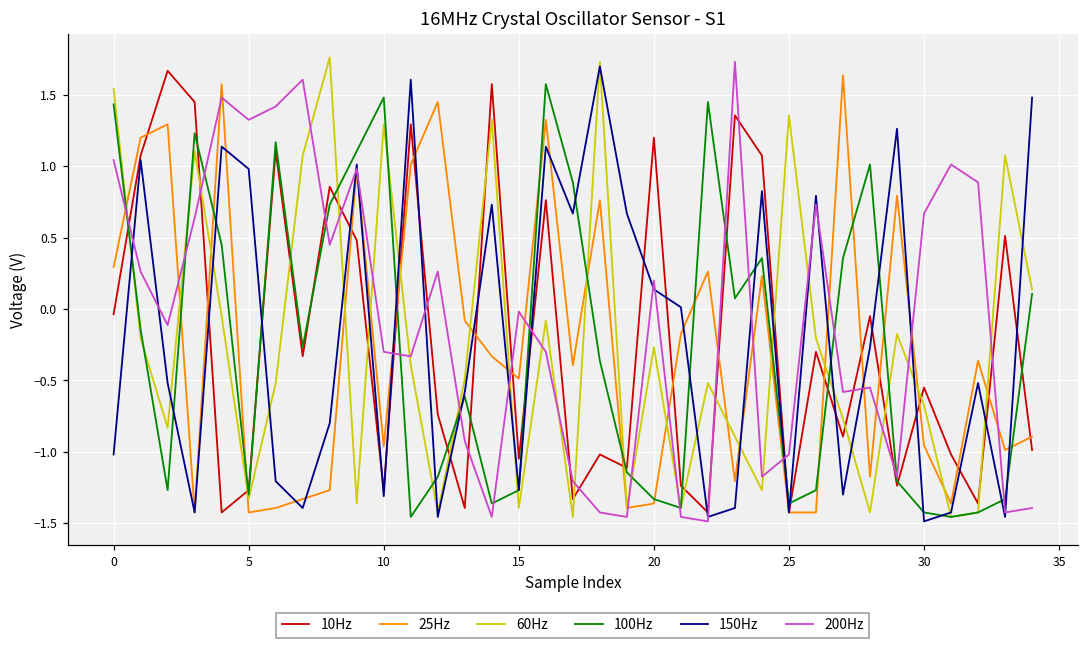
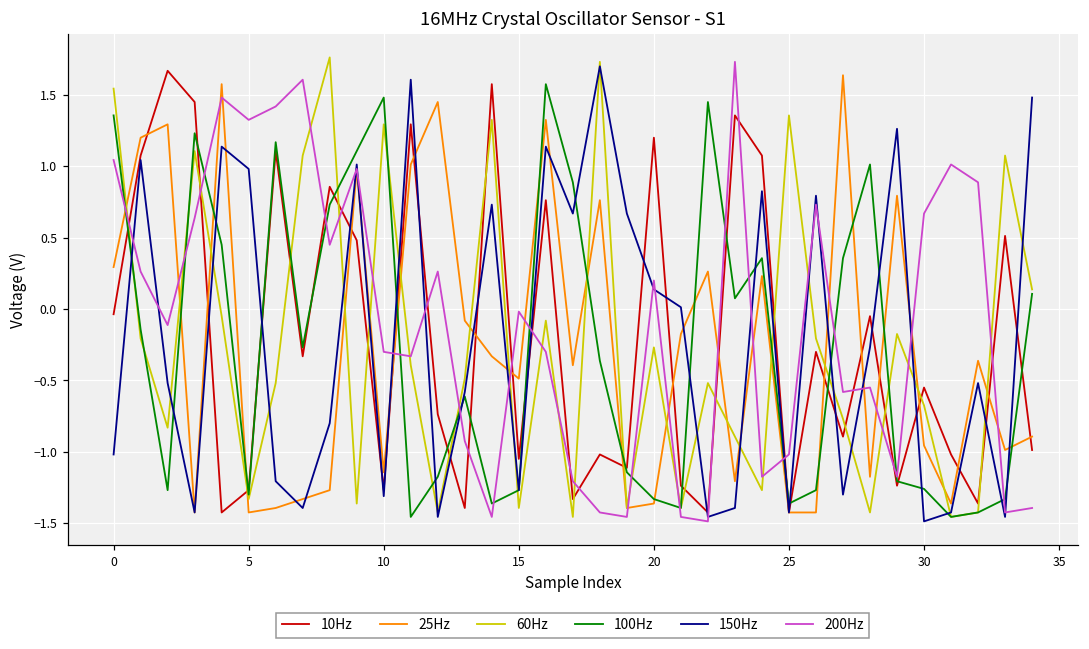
100Hz, 0: 1.43 -> 1.36
25Hz, 10: -0.96 -> -1.14
100Hz, 30: -1.43 -> -1.26
